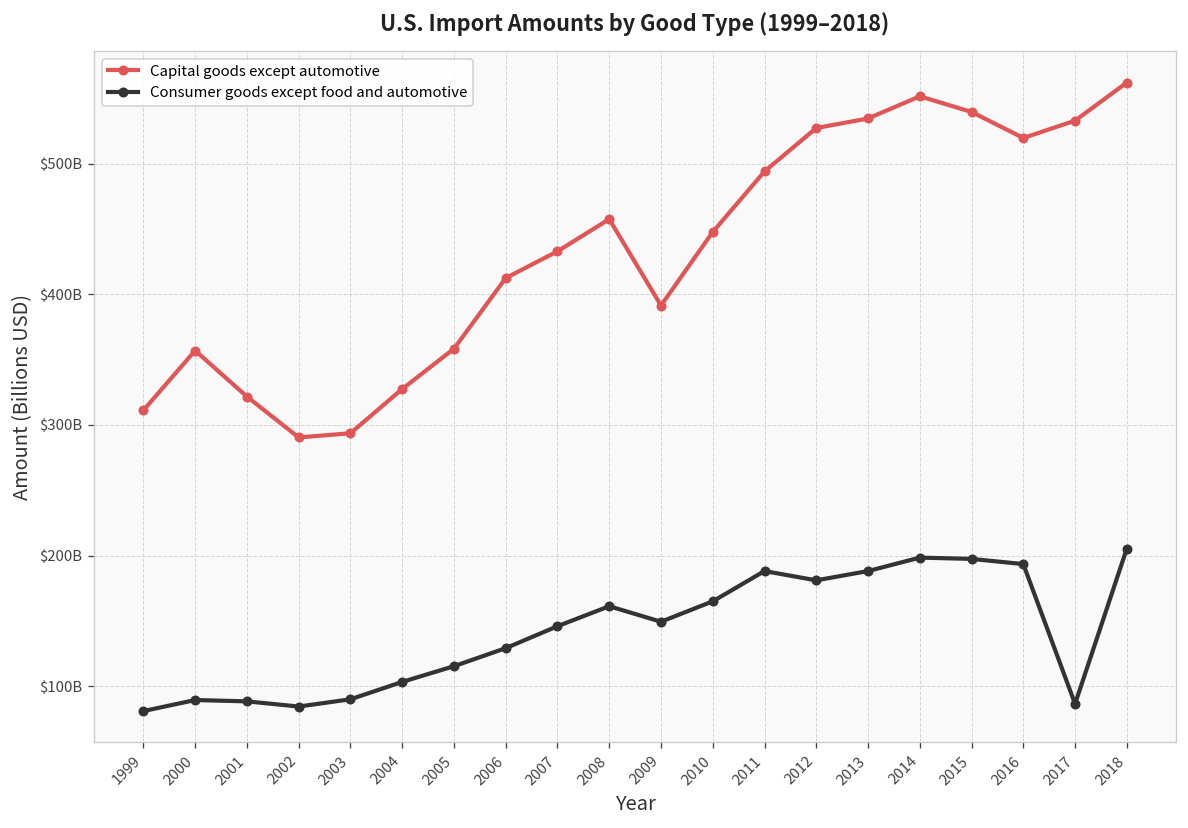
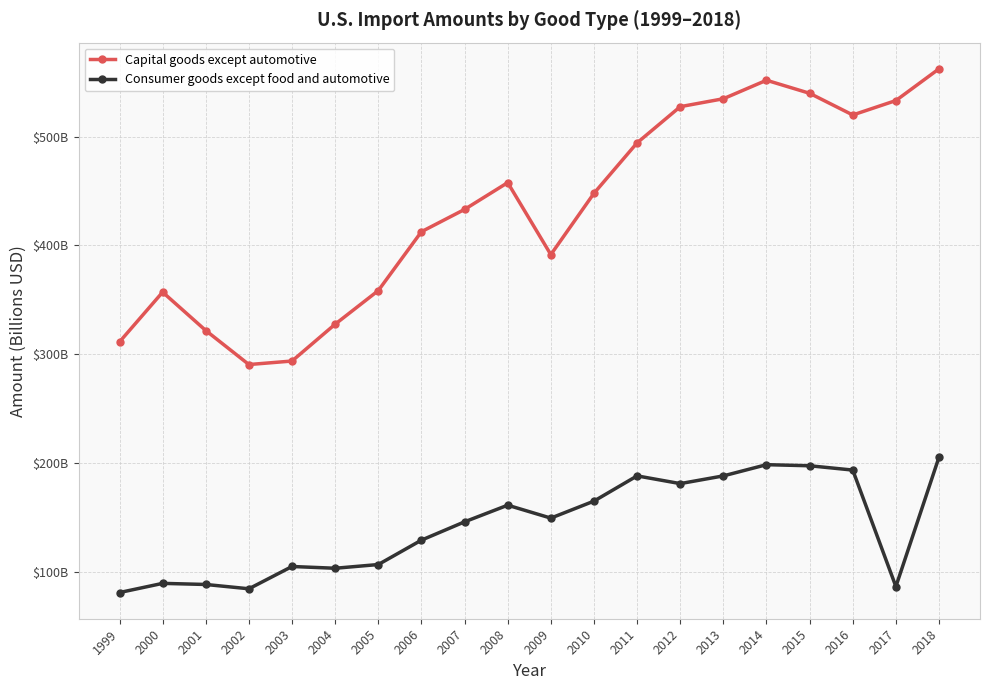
Consumer goods except food and automotive, 2003: $90000000000 -> $105000000000
Consumer goods except food and automotive, 2005: $115000000000 -> $107000000000
